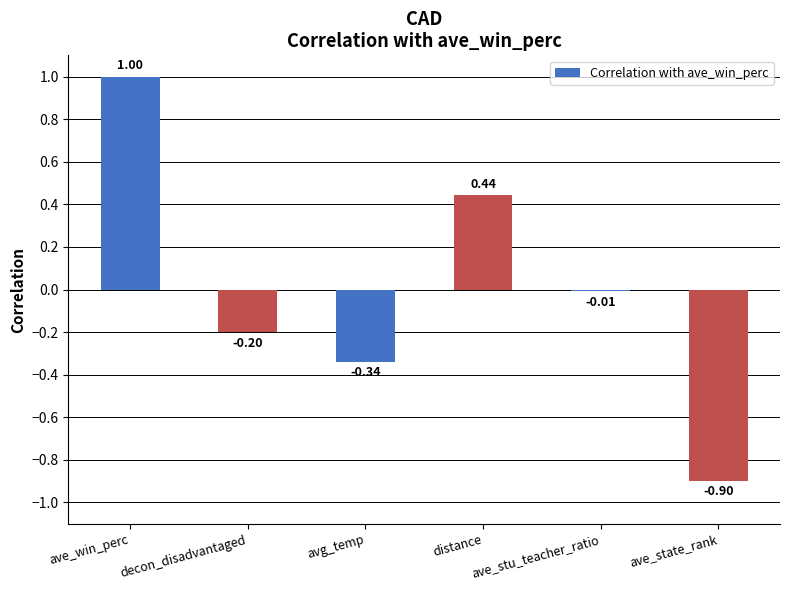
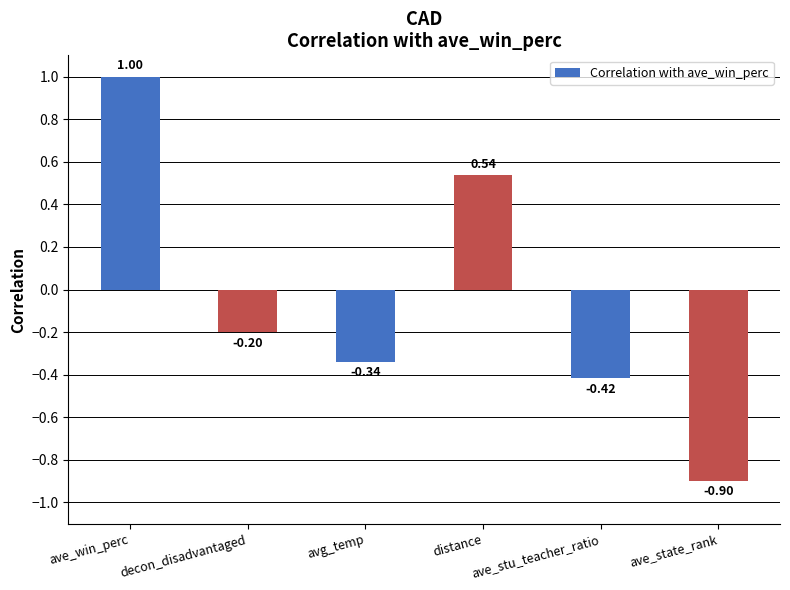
distance: 0.44 -> 0.54
ave_stu_teacher_ratio: -0.01 -> -0.42
